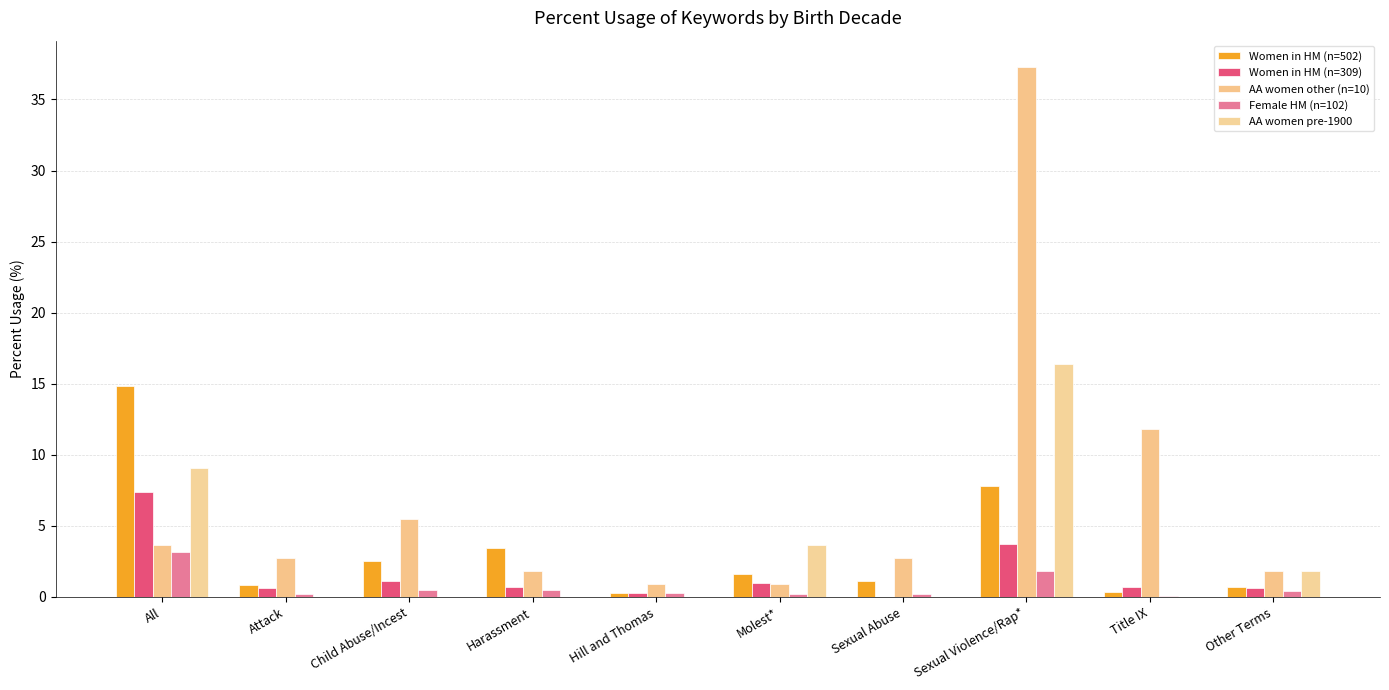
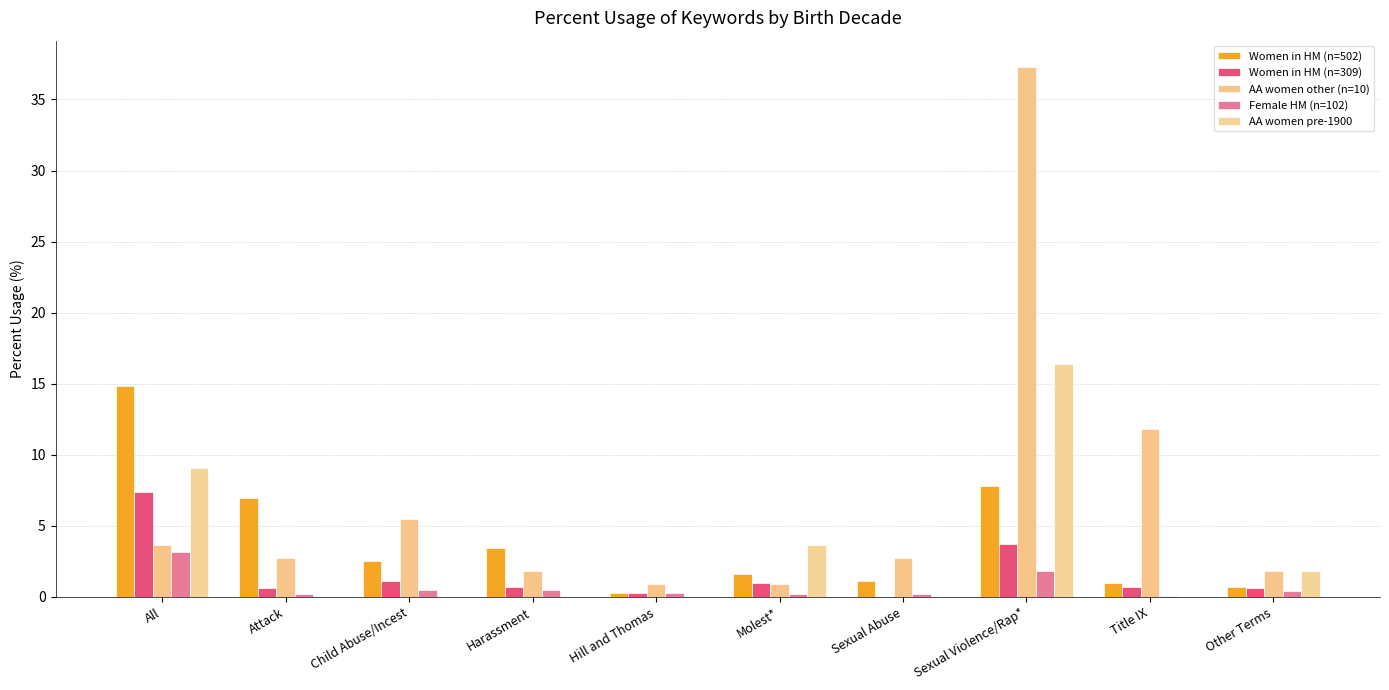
Women in HM (n=502), Attack: 0.8 -> 7.0
Women in HM (n=502), Title IX: 0.4 -> 1.0
